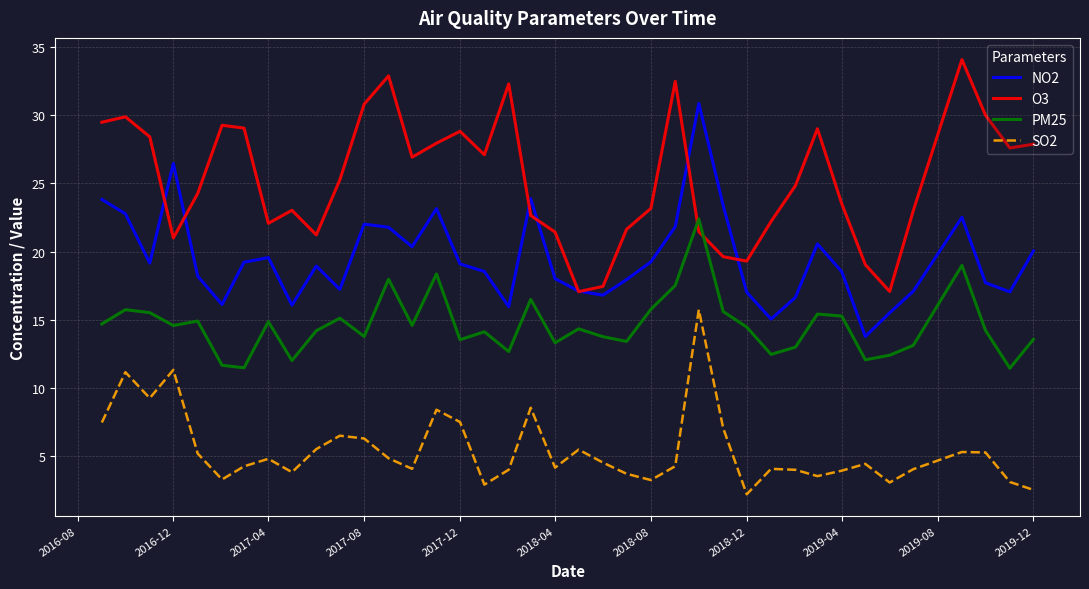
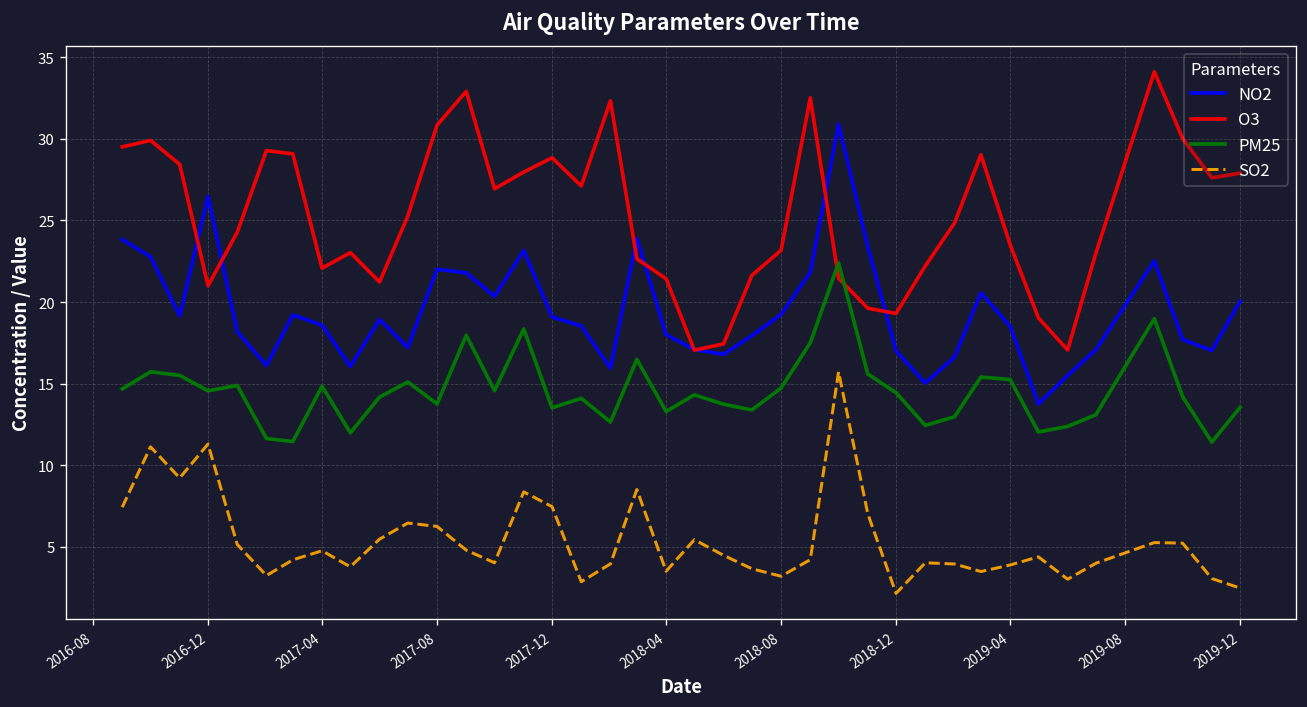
NO2, 2017-04: 19.6 -> 18.6
SO2, 2018-04: 4.1 -> 3.5
PM25, 2018-08: 15.8 -> 14.7
